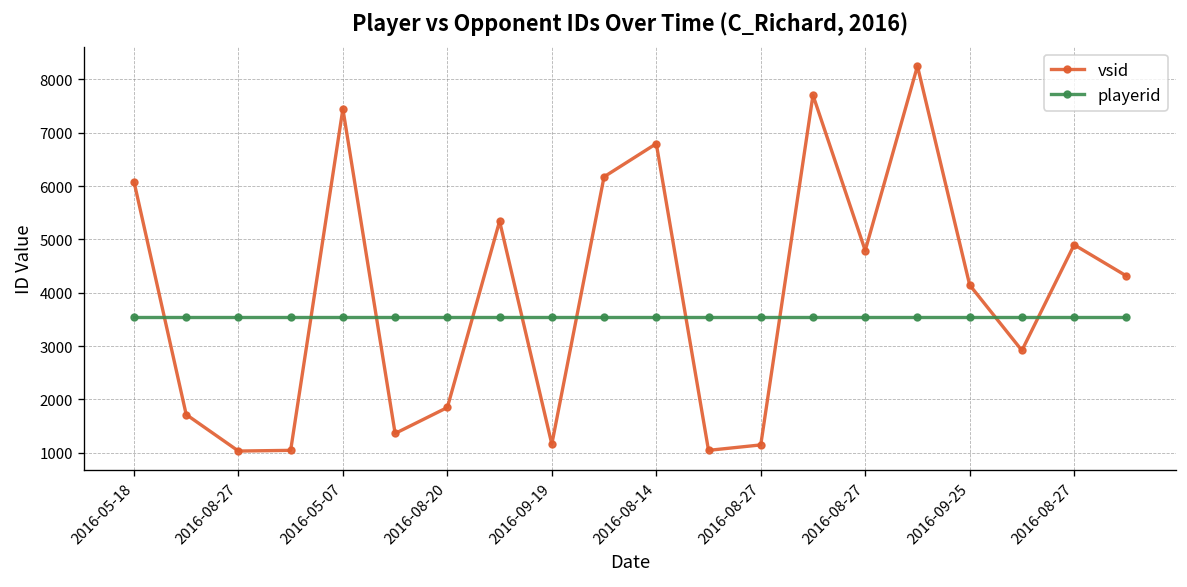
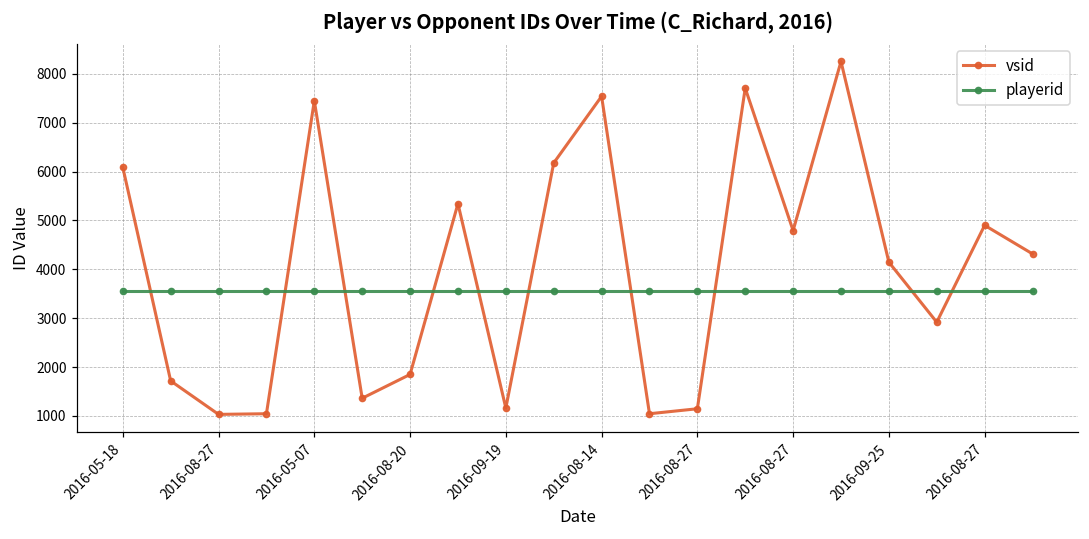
vsid, 2016-08-14: 6800 -> 7500
